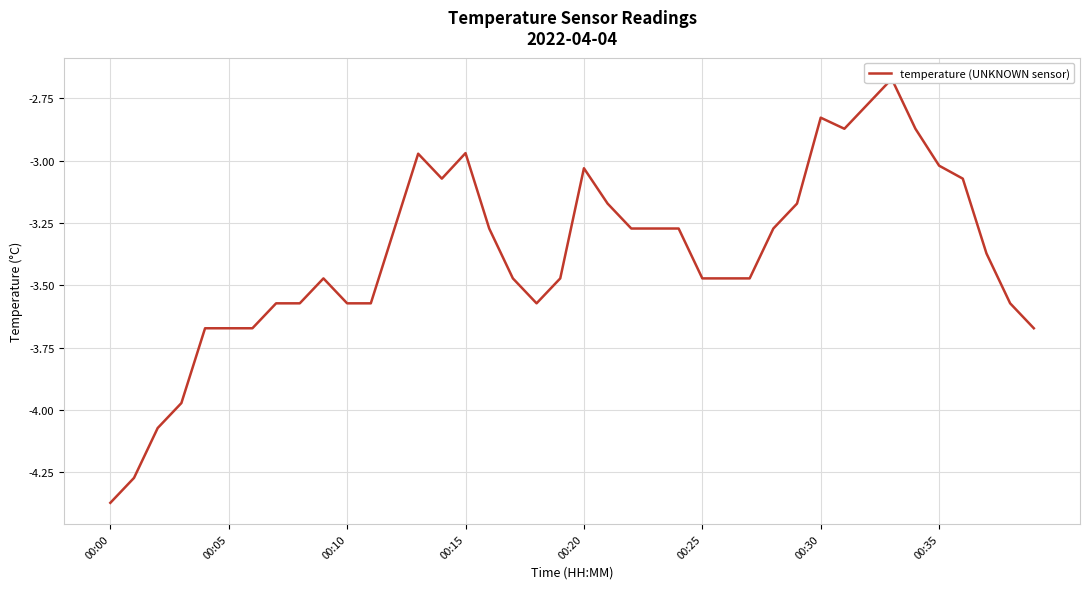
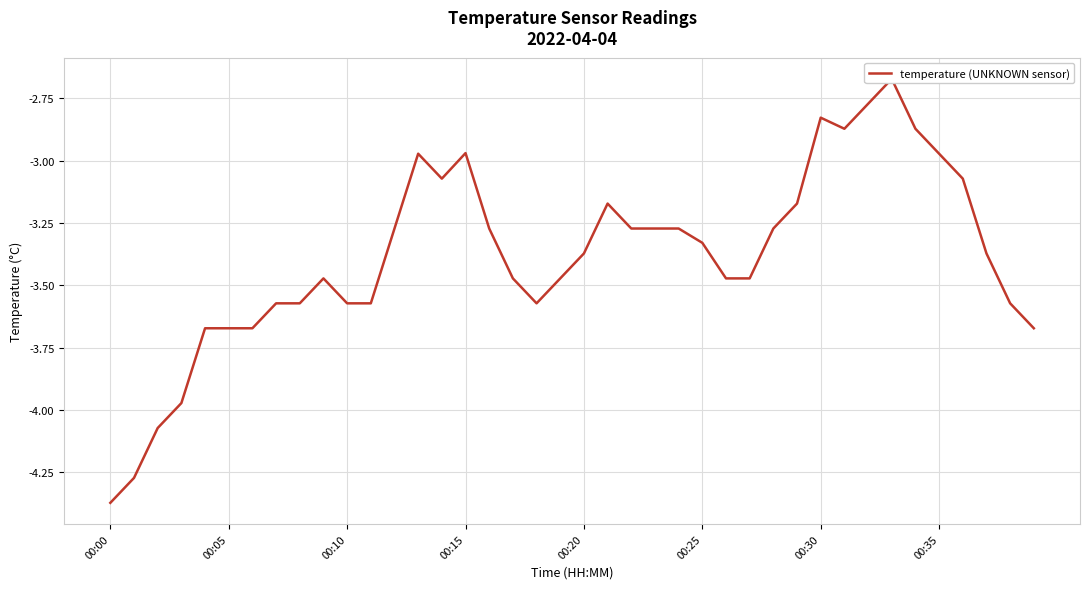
00:20: -3.03 -> -3.37
00:25: -3.47 -> -3.33
00:35: -3.02 -> -2.97
